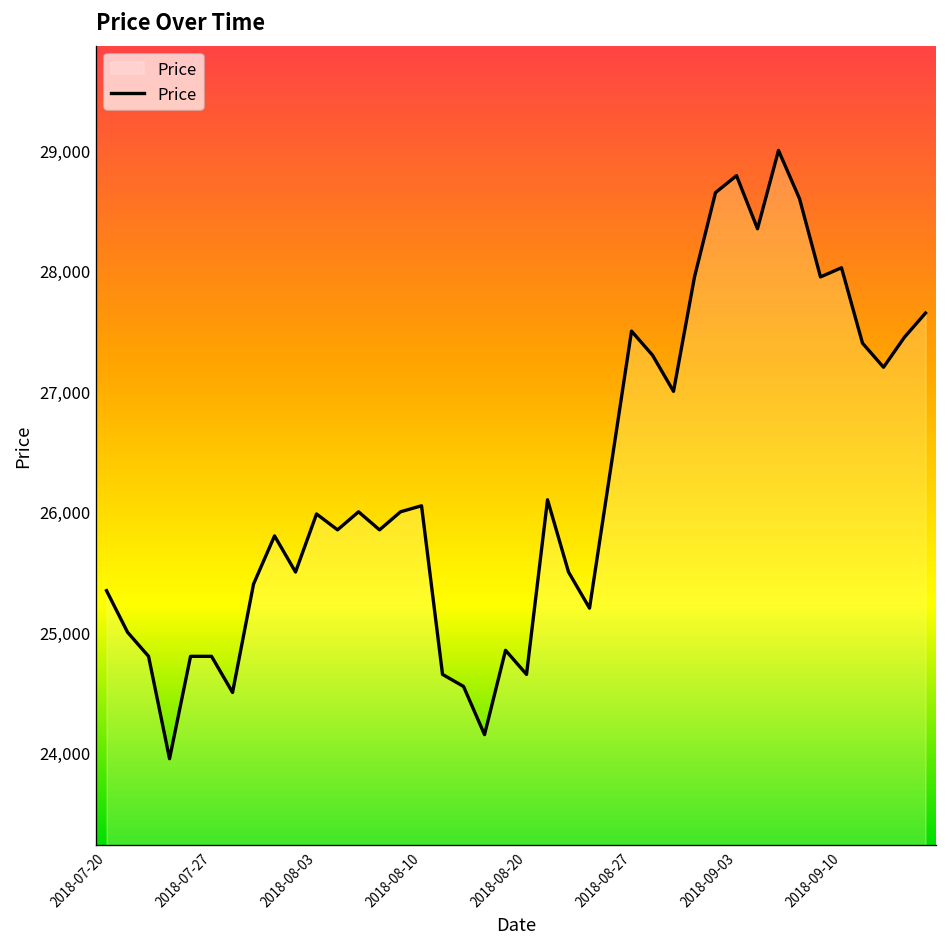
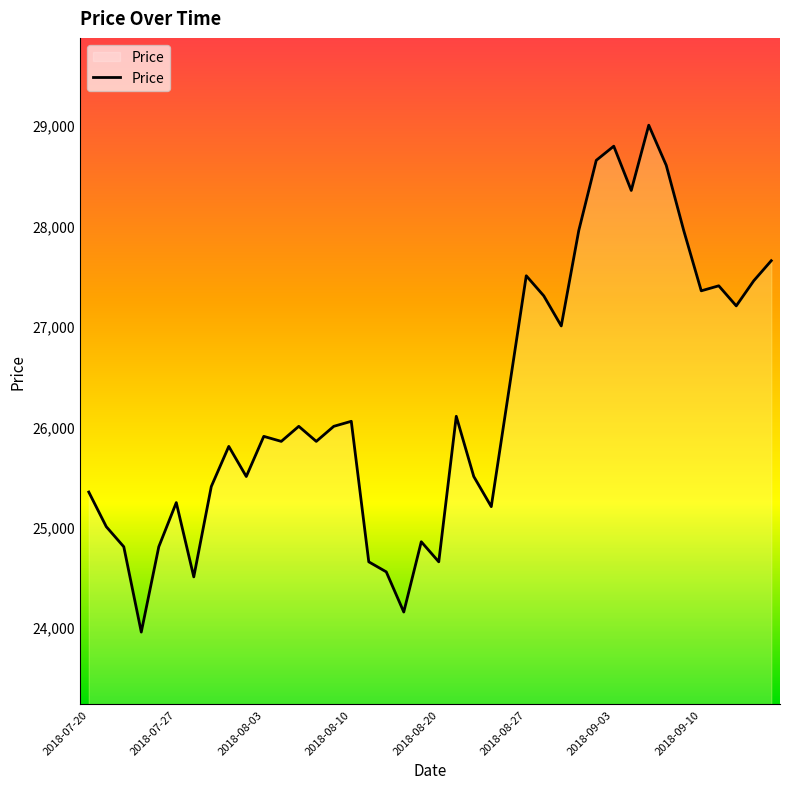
2018-07-27: 24,800 -> 25,240
2018-08-03: 25,980 -> 25,900
2018-09-10: 28,030 -> 27,350
